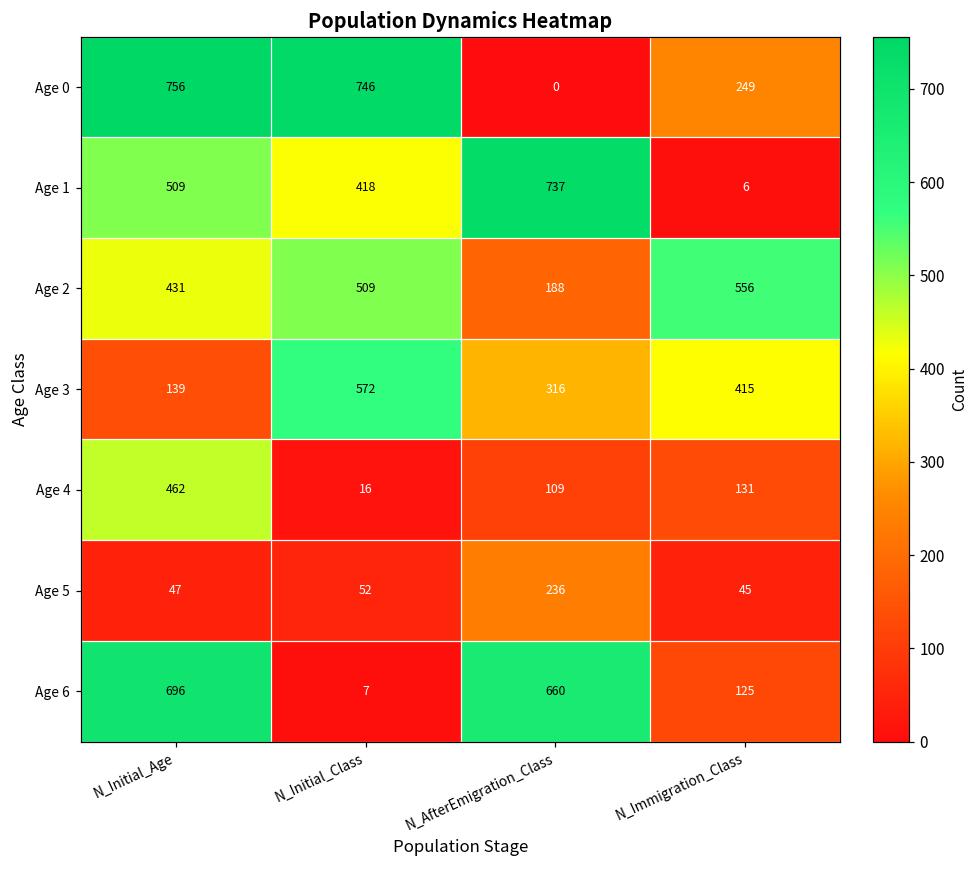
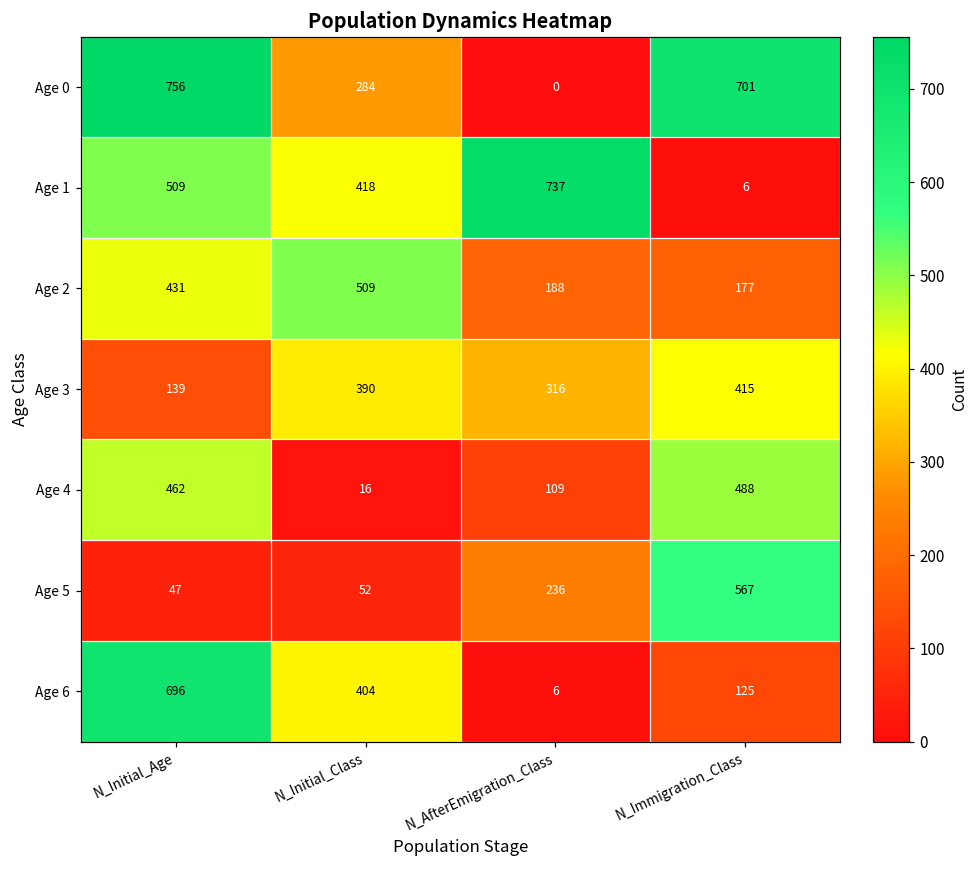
Age 0, N_Initial_Class: 746 -> 284
Age 0, N_Immigration_Class: 249 -> 701
Age 2, N_Immigration_Class: 556 -> 177
Age 3, N_Initial_Class: 572 -> 390
Age 4, N_Immigration_Class: 131 -> 488
Age 5, N_Immigration_Class: 45 -> 567
Age 6, N_Initial_Class: 7 -> 404
Age 6, N_AfterEmigration_Class: 660 -> 6
